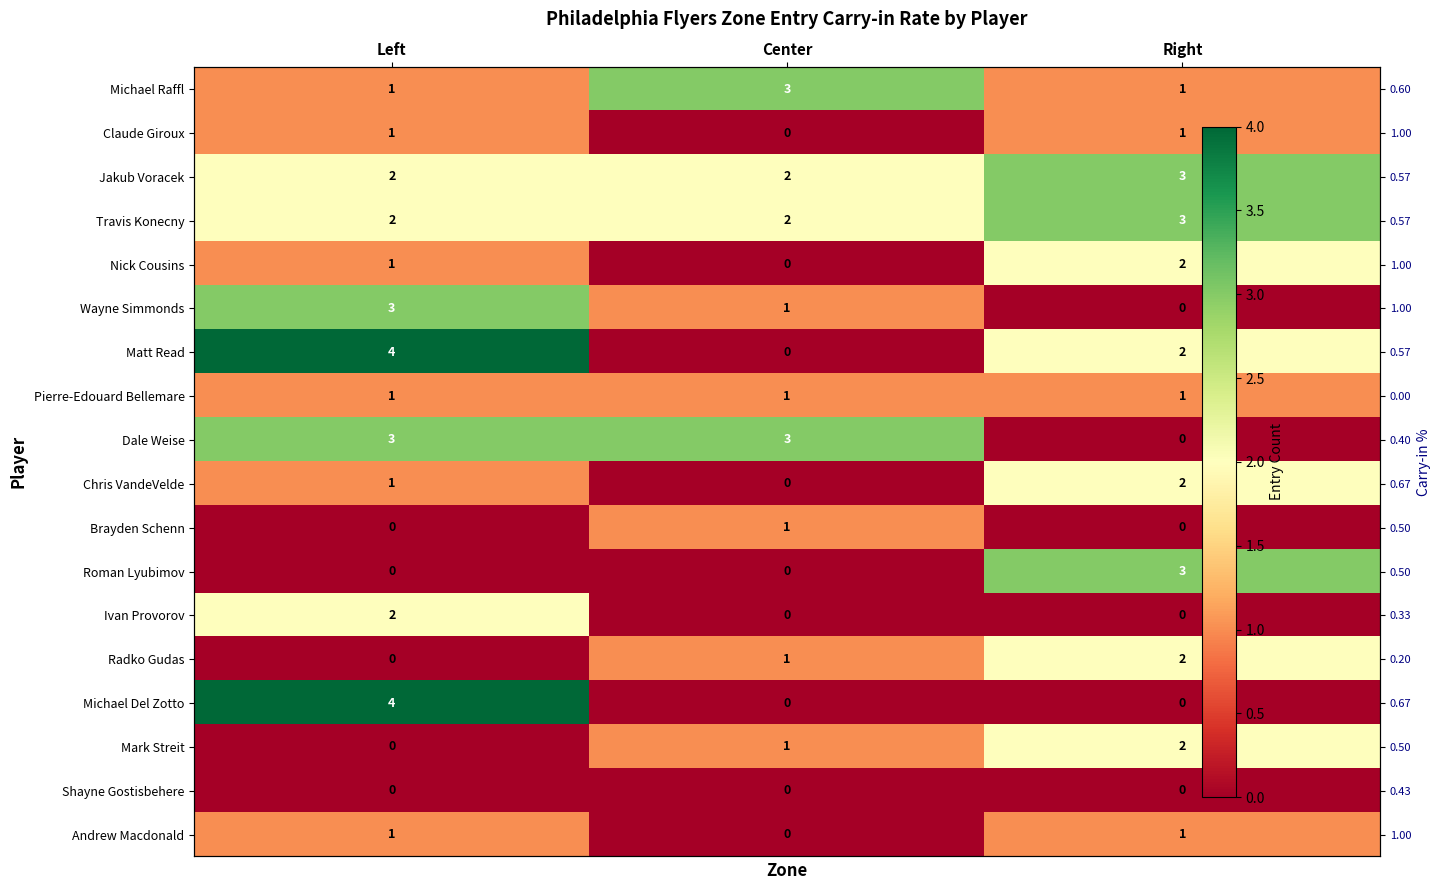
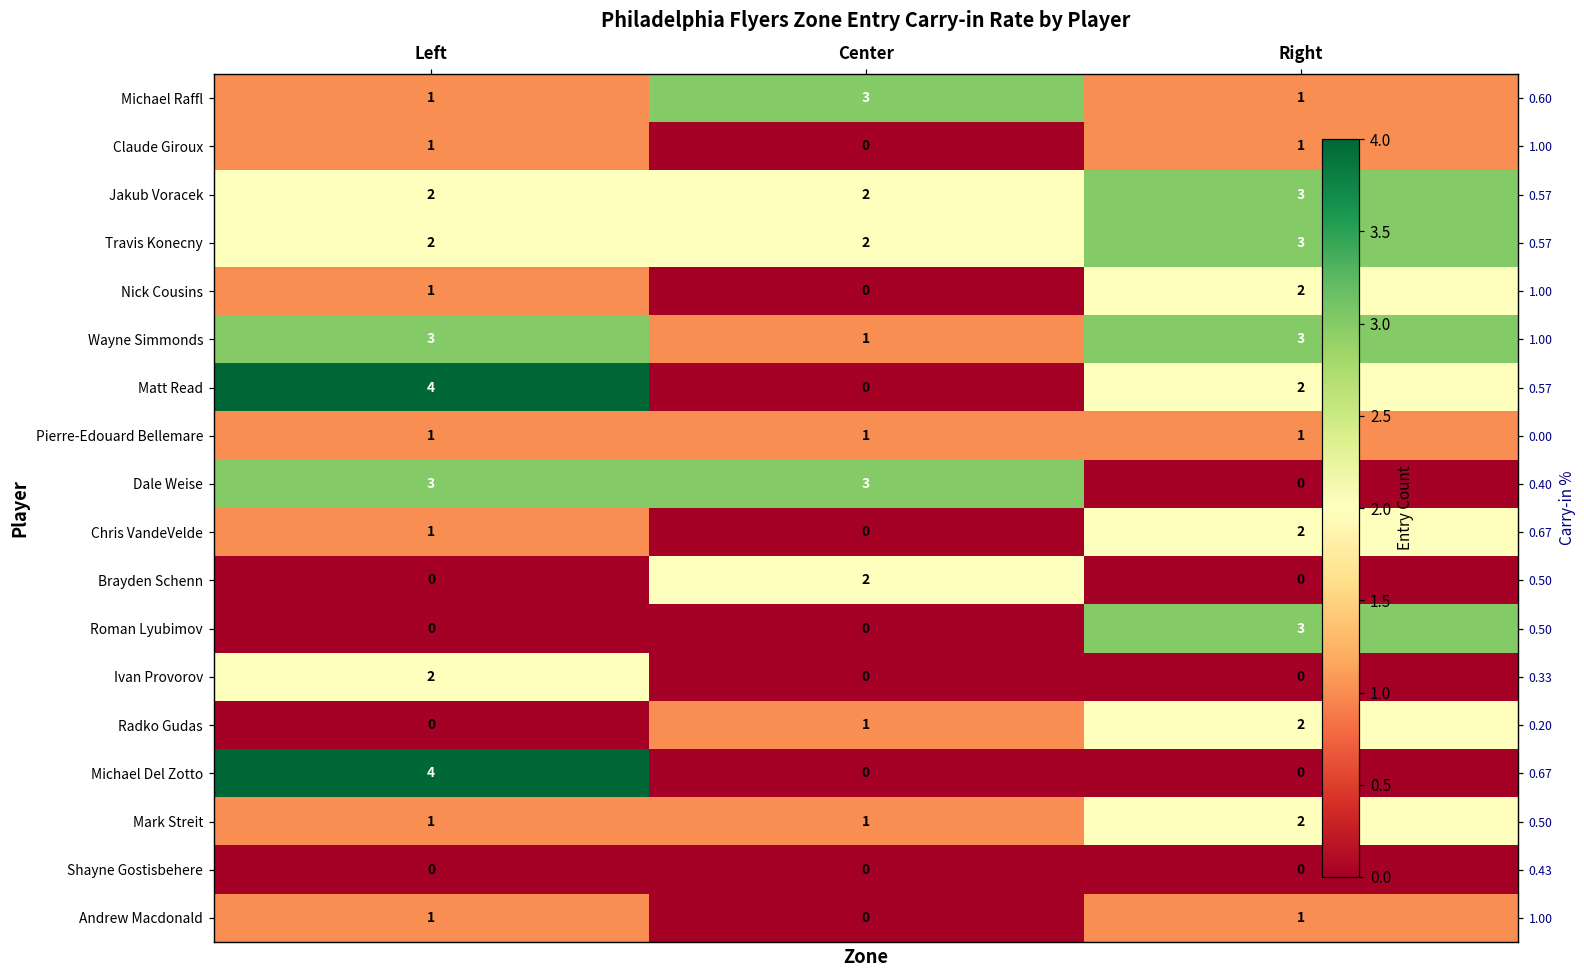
Wayne Simmonds, Right: 0 -> 3
Brayden Schenn, Center: 1 -> 2
Mark Streit, Left: 0 -> 1
